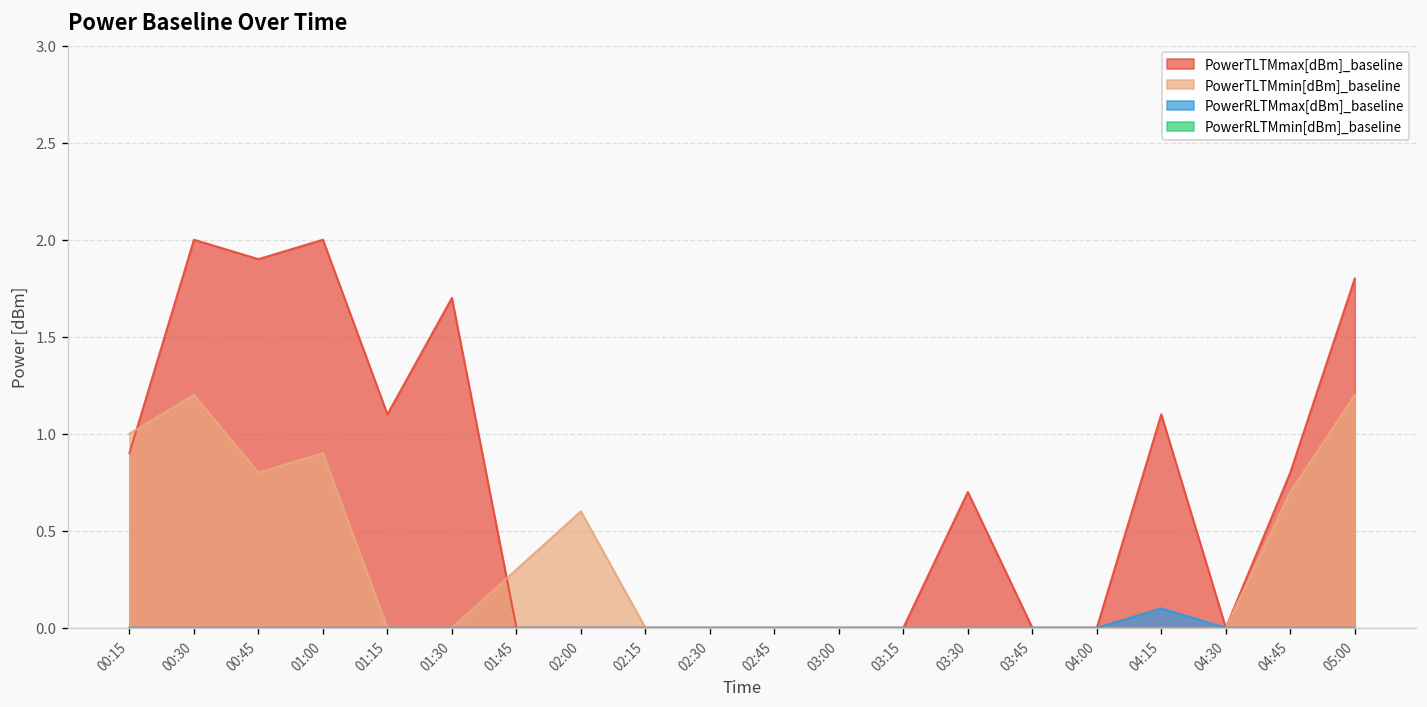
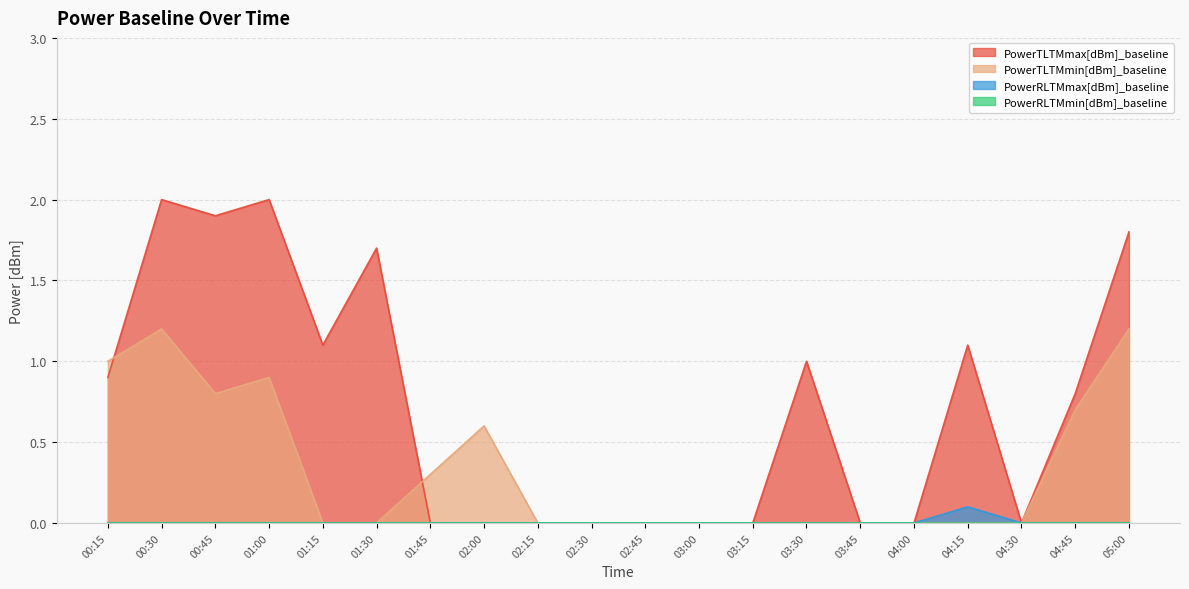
PowerTLTMmax[dBm]_baseline, 03:30: 0.7 -> 1.0
